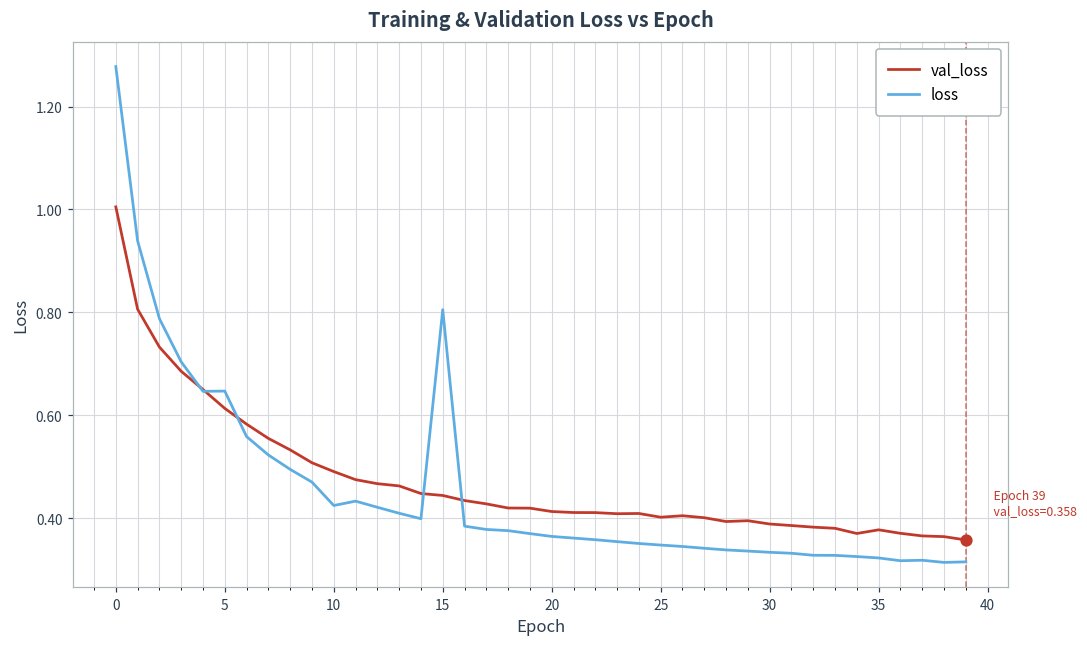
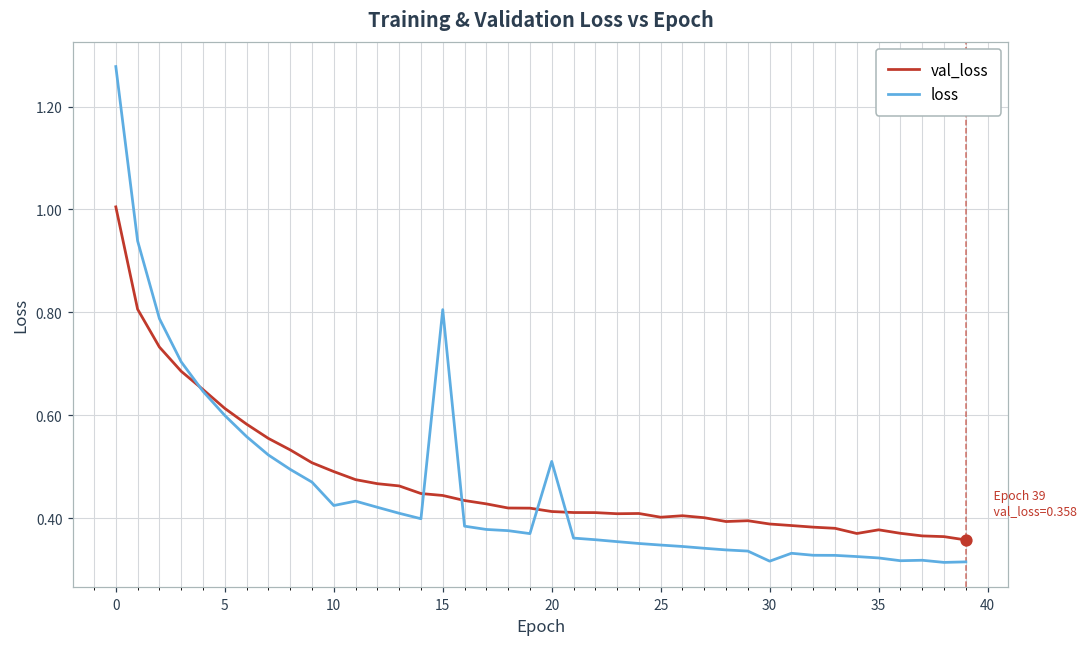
loss, 5: 0.65 -> 0.60
loss, 20: 0.36 -> 0.51
loss, 30: 0.33 -> 0.32
